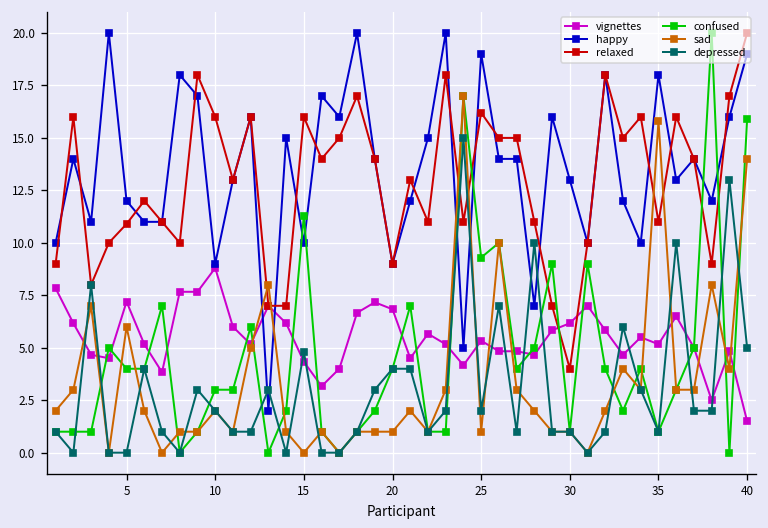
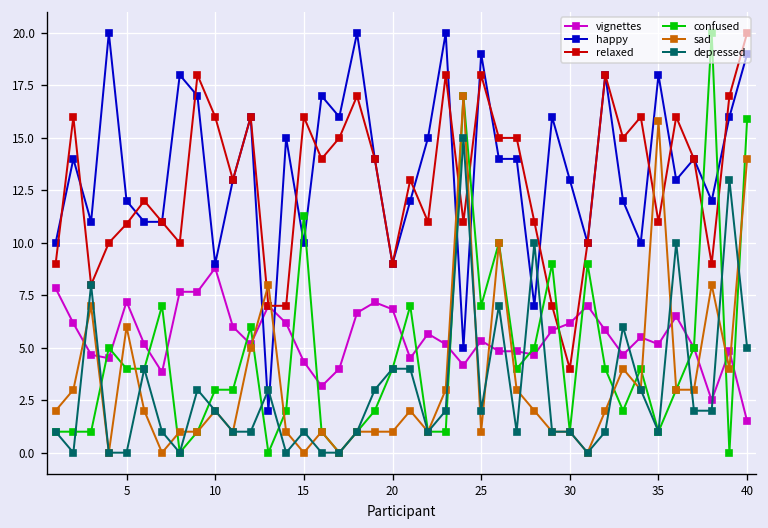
depressed, 15: 4.8 -> 1.0
relaxed, 25: 16.2 -> 18.0
confused, 25: 9.3 -> 7.0
